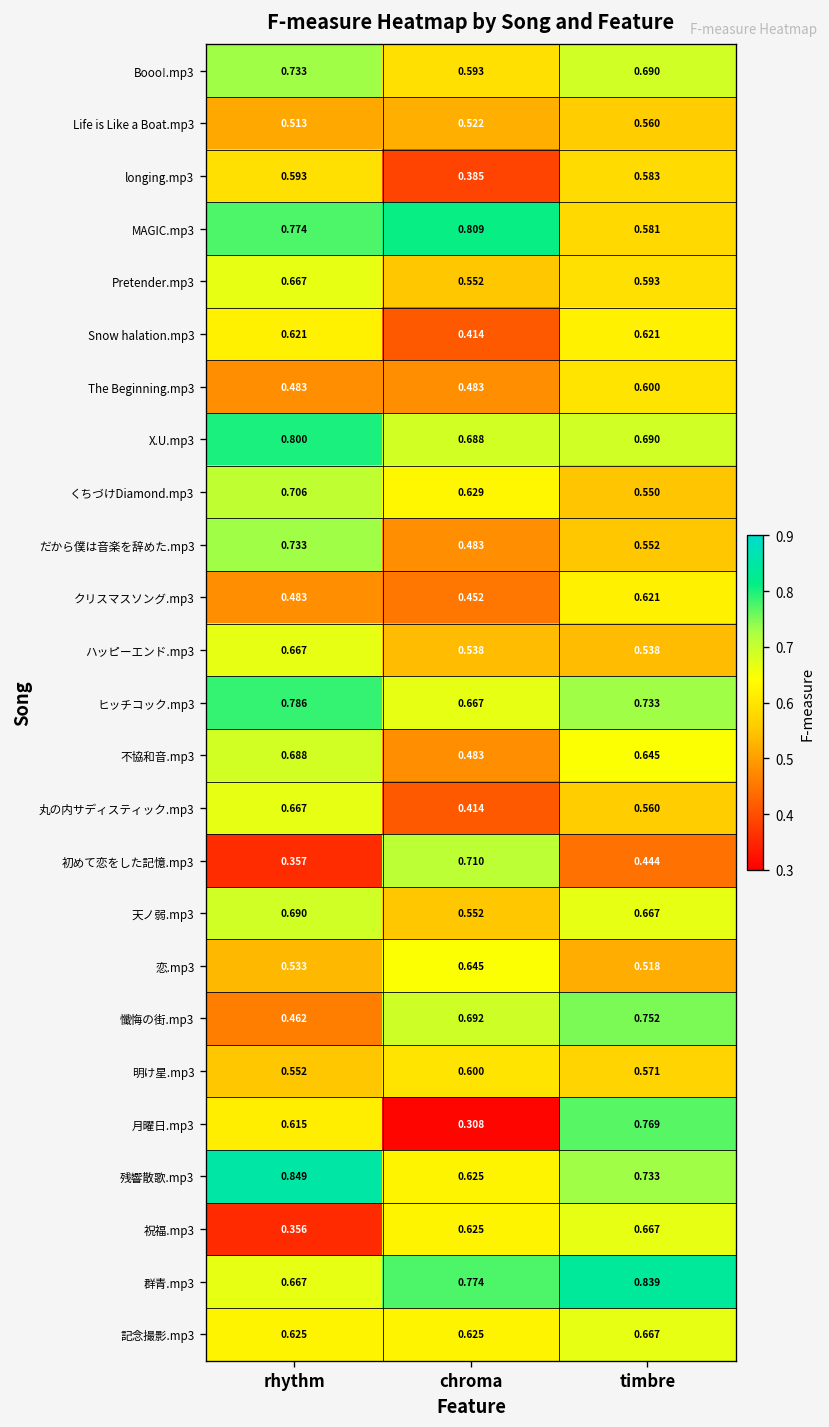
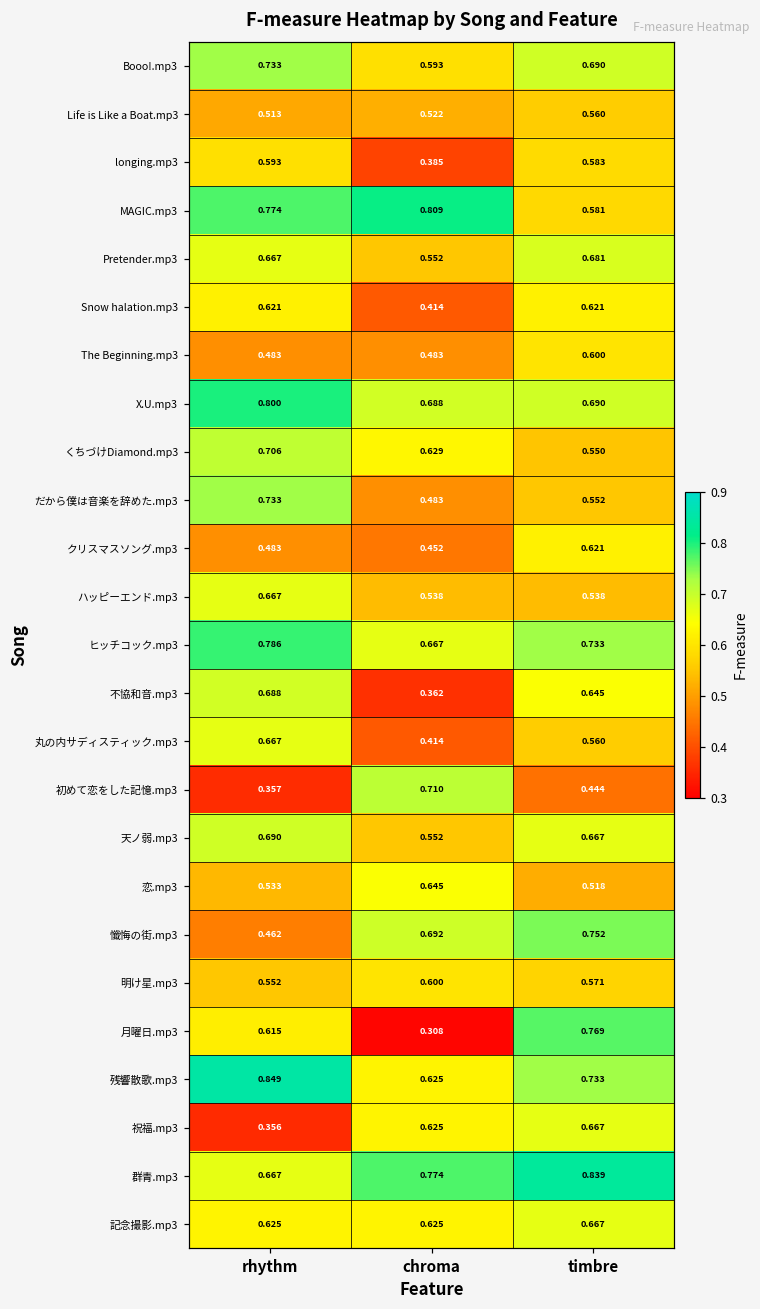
Pretender.mp3, timbre: 0.593 -> 0.681
不協和音.mp3, chroma: 0.483 -> 0.362
